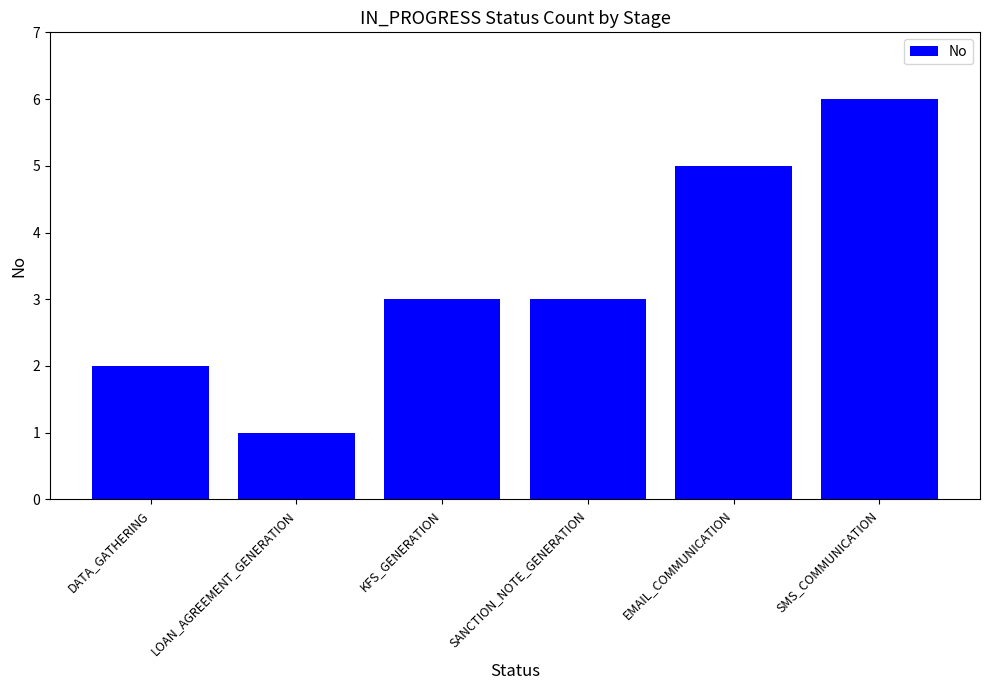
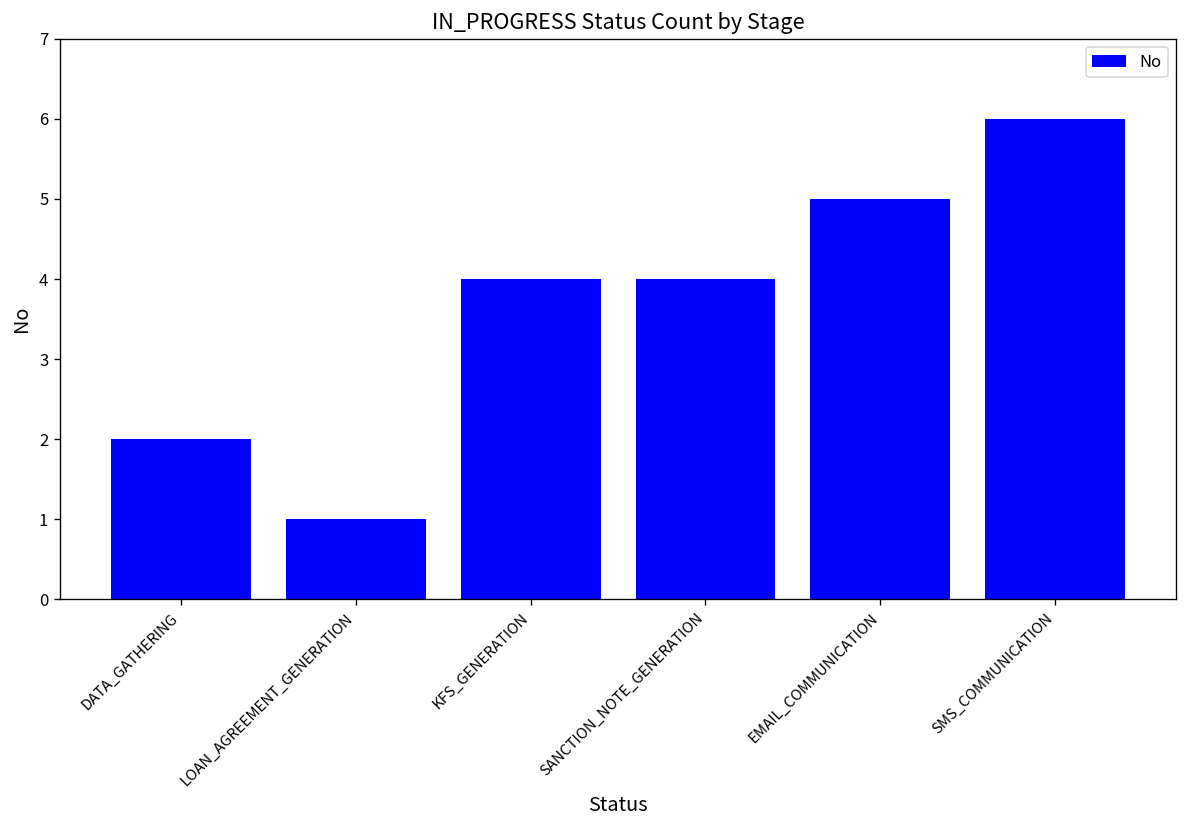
KFS_GENERATION: 3 -> 4
SANCTION_NOTE_GENERATION: 3 -> 4
